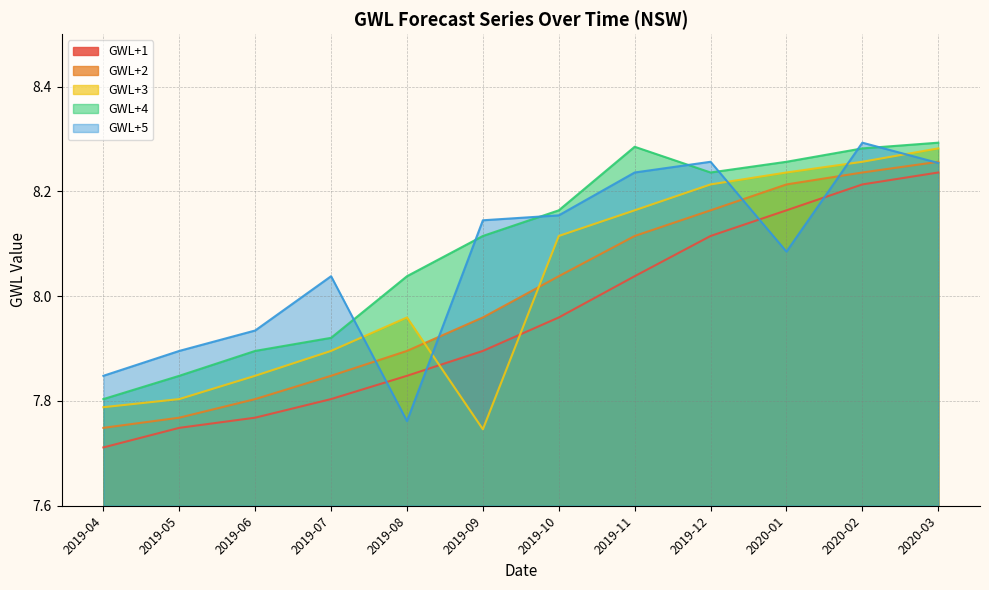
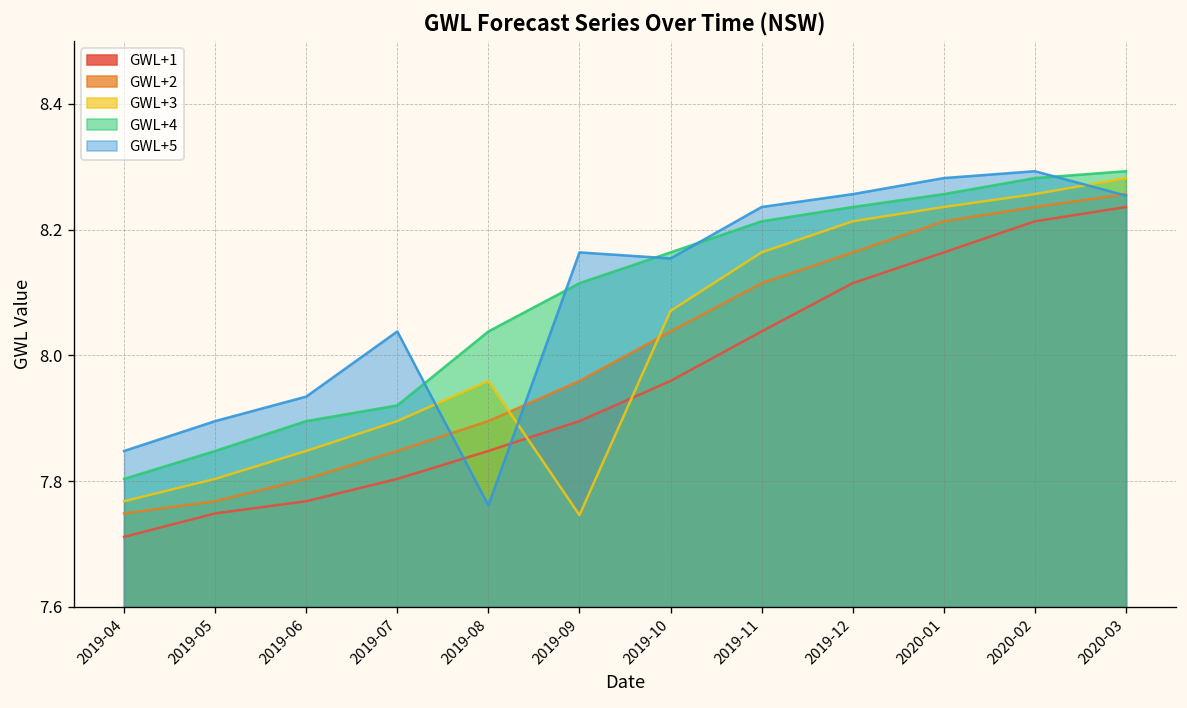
GWL+3, 2019-04: 7.79 -> 7.77
GWL+5, 2019-09: 8.14 -> 8.16
GWL+3, 2019-10: 8.11 -> 8.07
GWL+4, 2019-11: 8.29 -> 8.21
GWL+5, 2020-01: 8.09 -> 8.28
